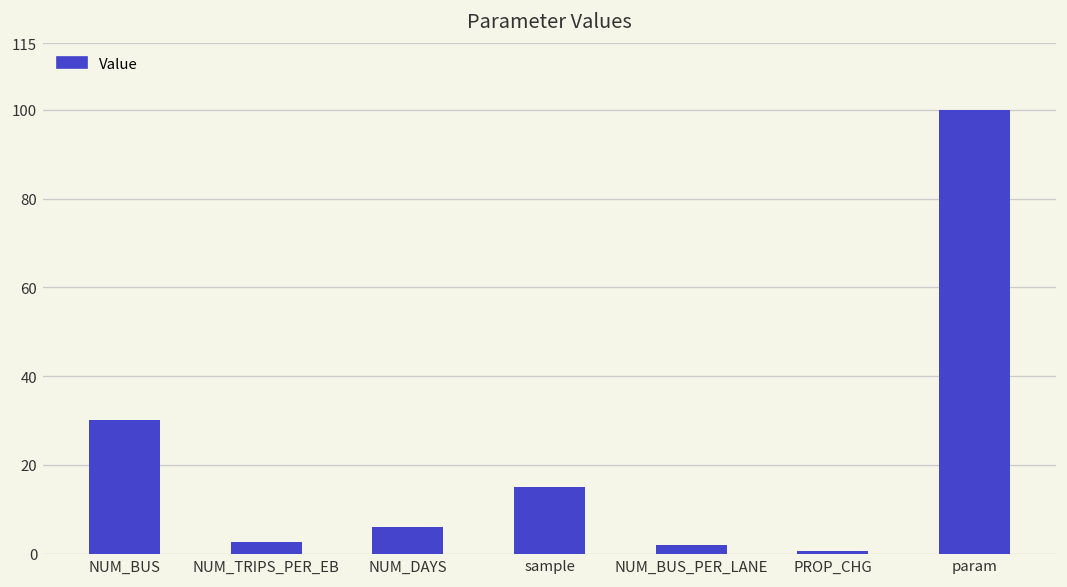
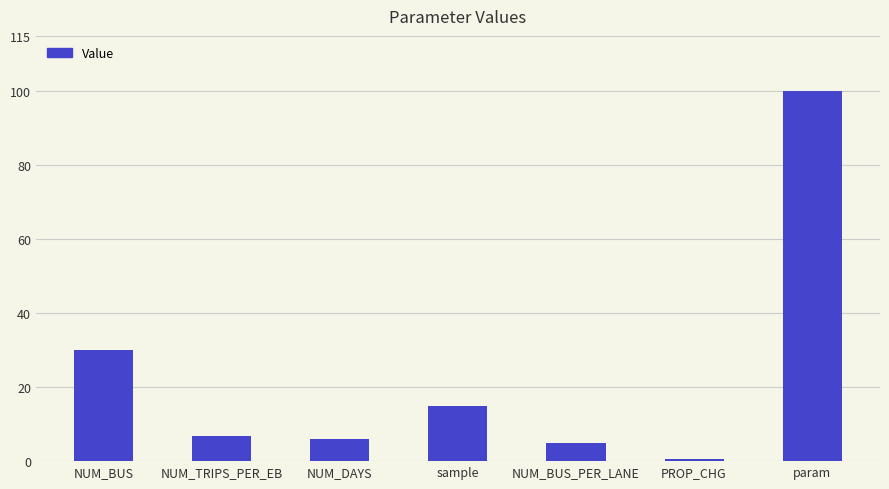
NUM_TRIPS_PER_EB: 3 -> 7
NUM_BUS_PER_LANE: 2 -> 5
